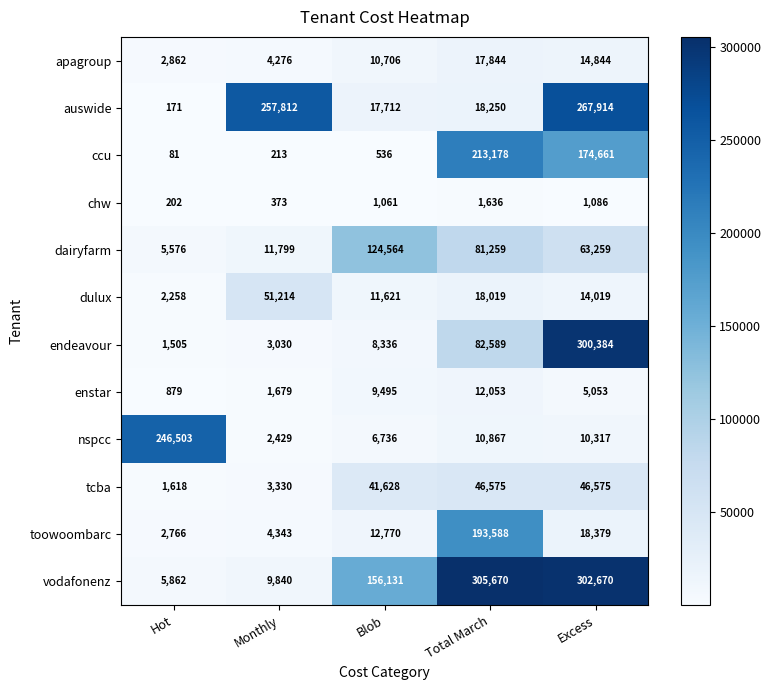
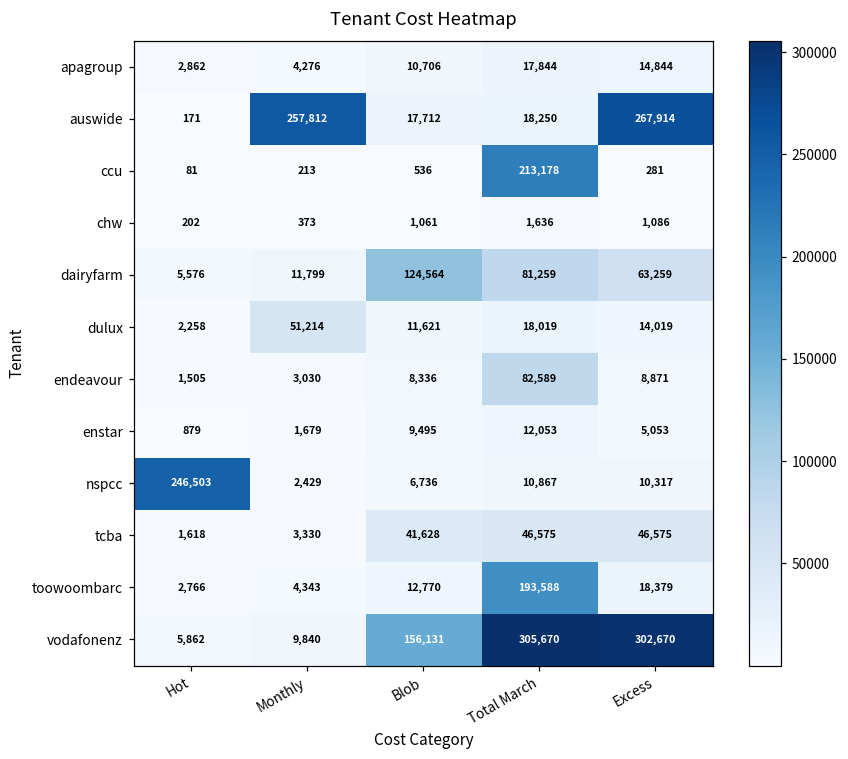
ccu, Excess: 174,661 -> 281
endeavour, Excess: 300,384 -> 8,871
